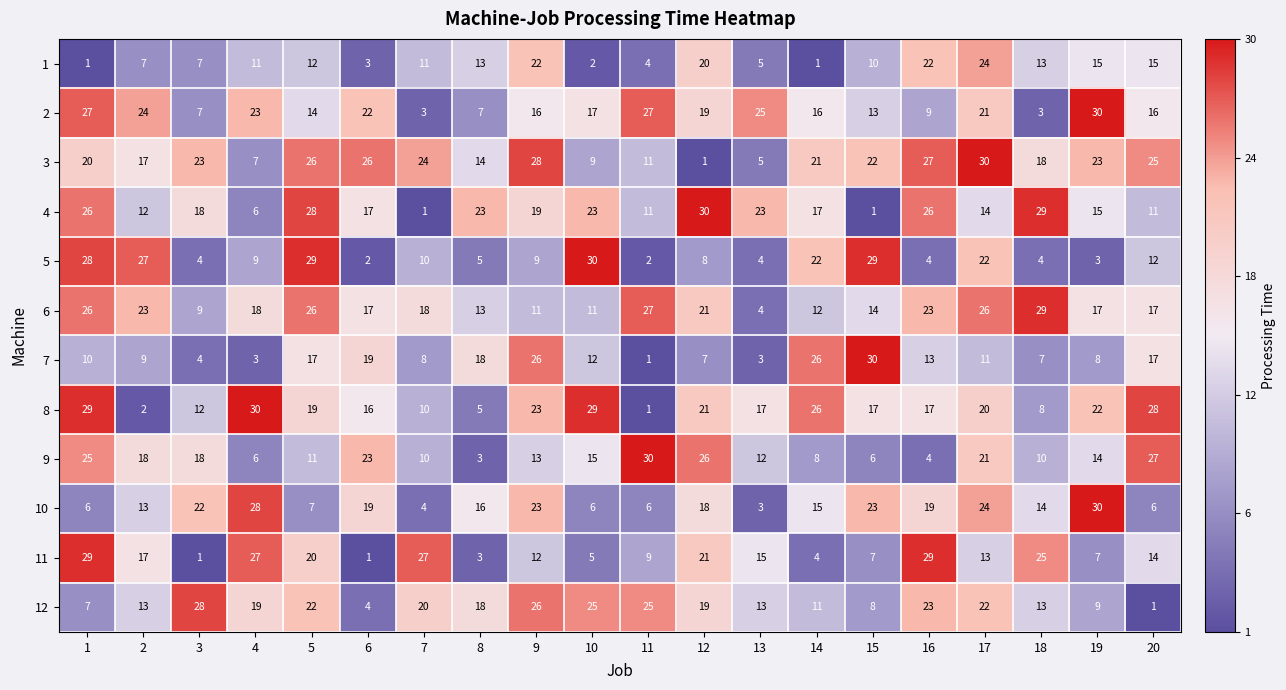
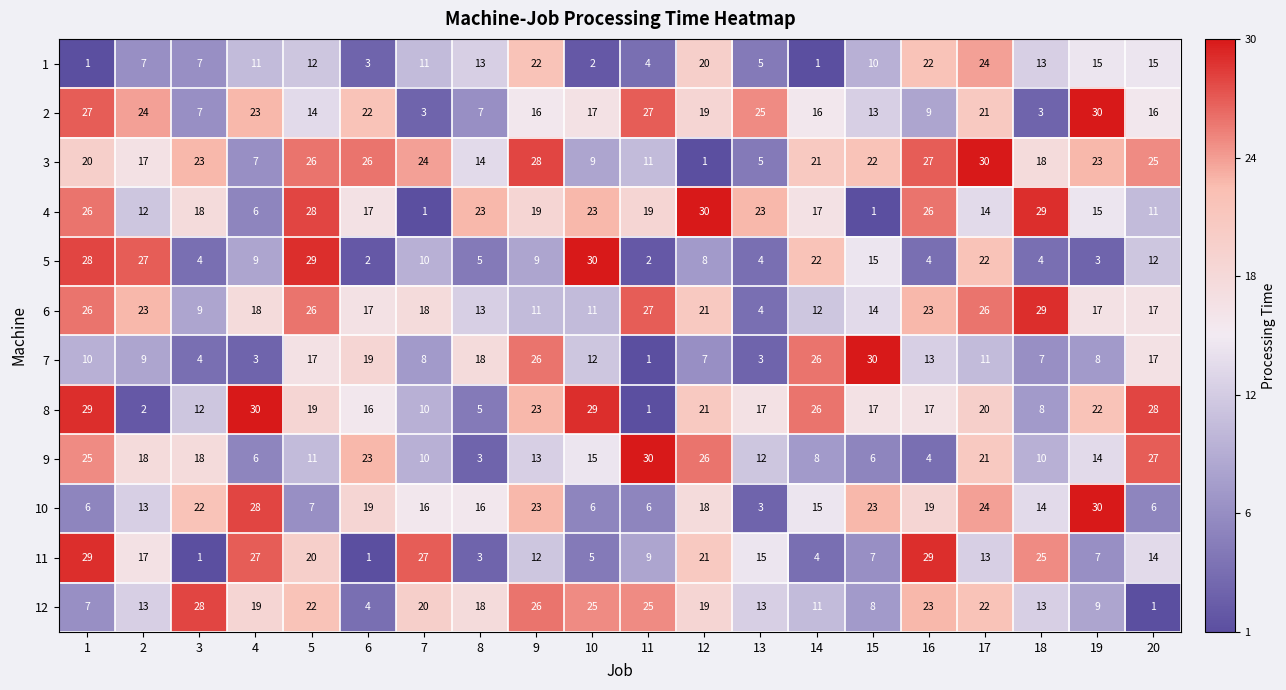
4, 11: 11 -> 19
5, 15: 29 -> 15
10, 7: 4 -> 16
